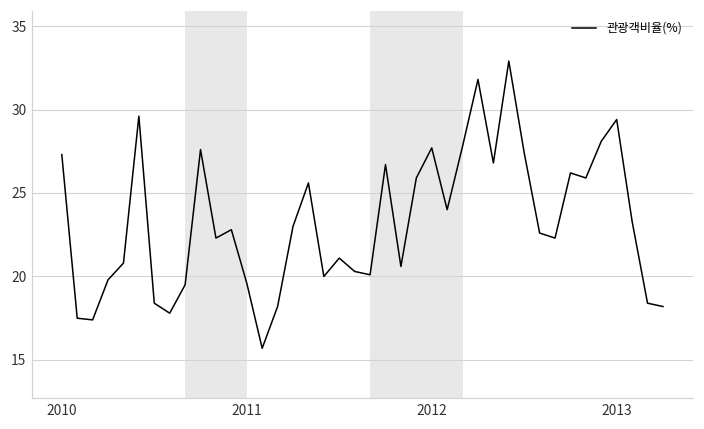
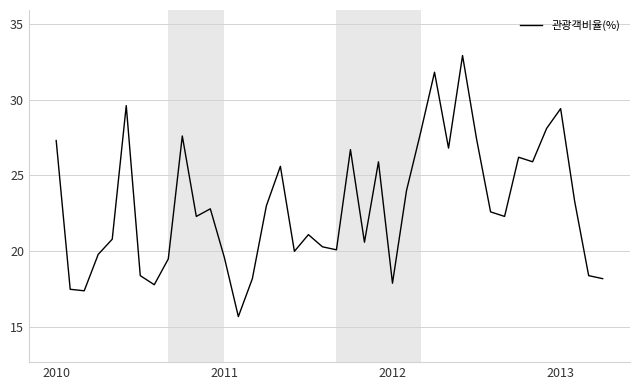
2012: 27.7 -> 17.9
